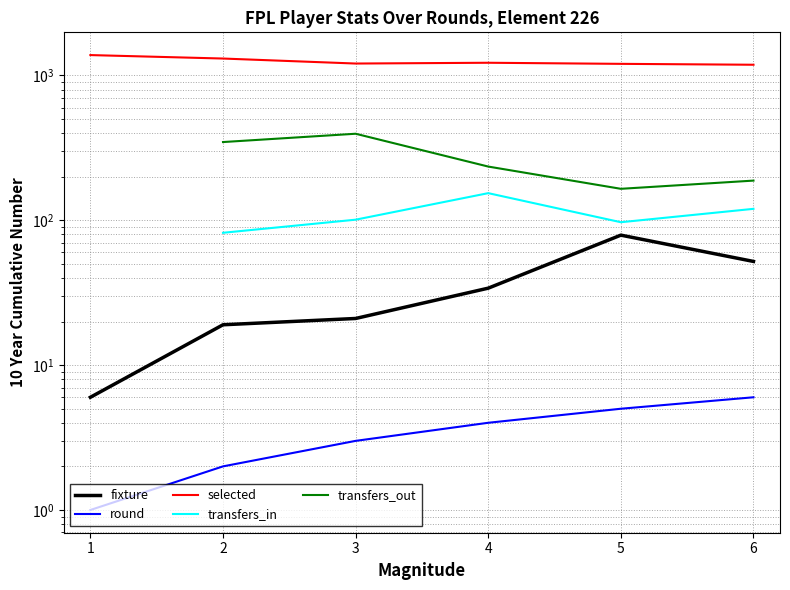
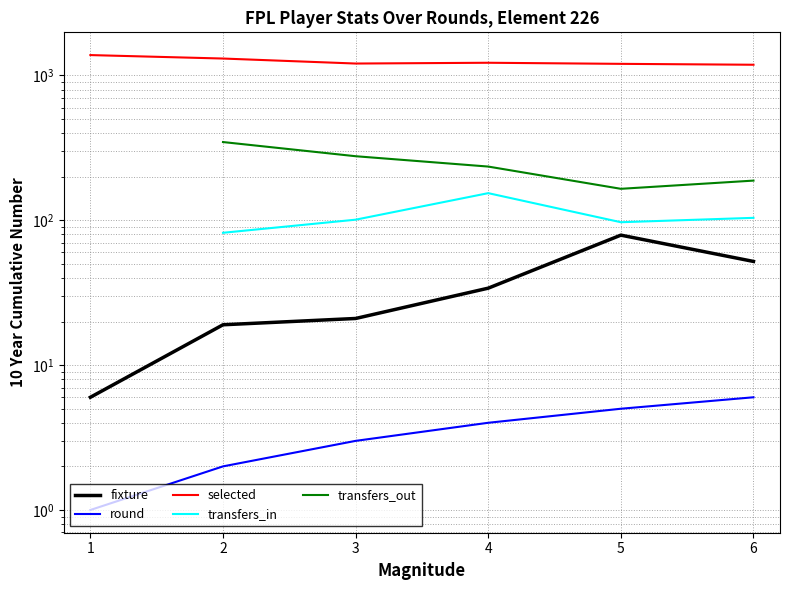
transfers_out, 3: 400 -> 280
transfers_in, 6: 120 -> 100
